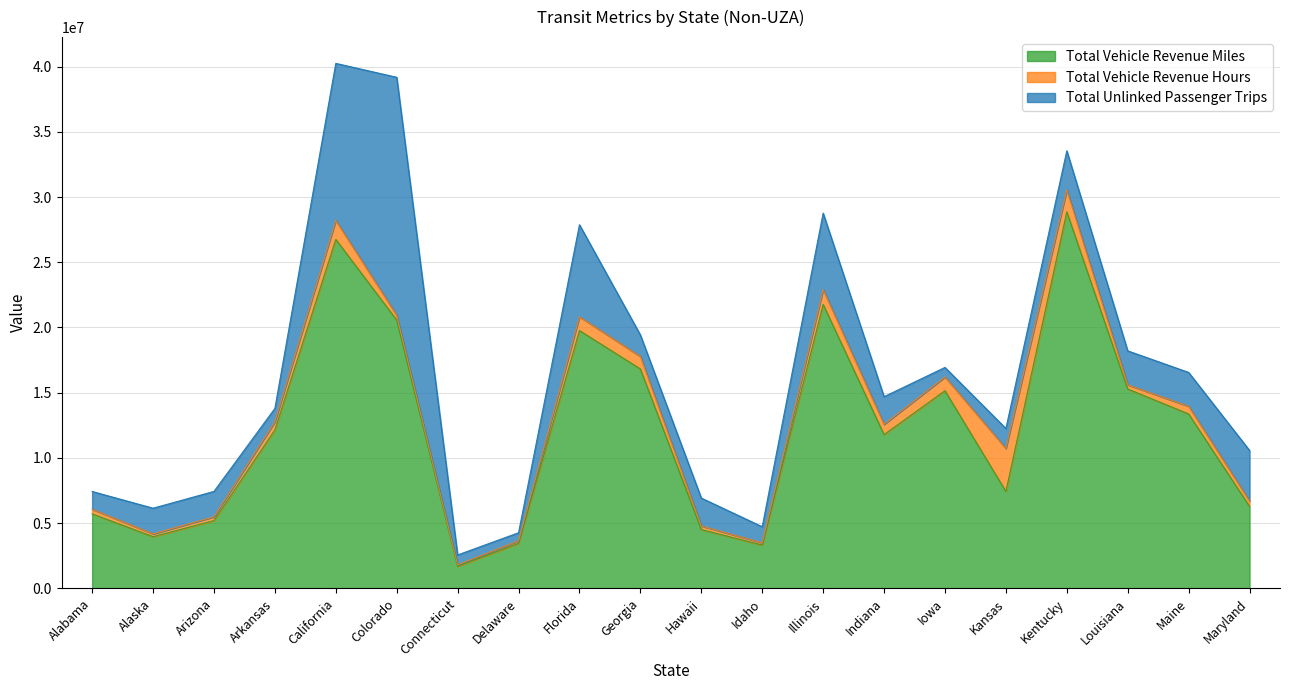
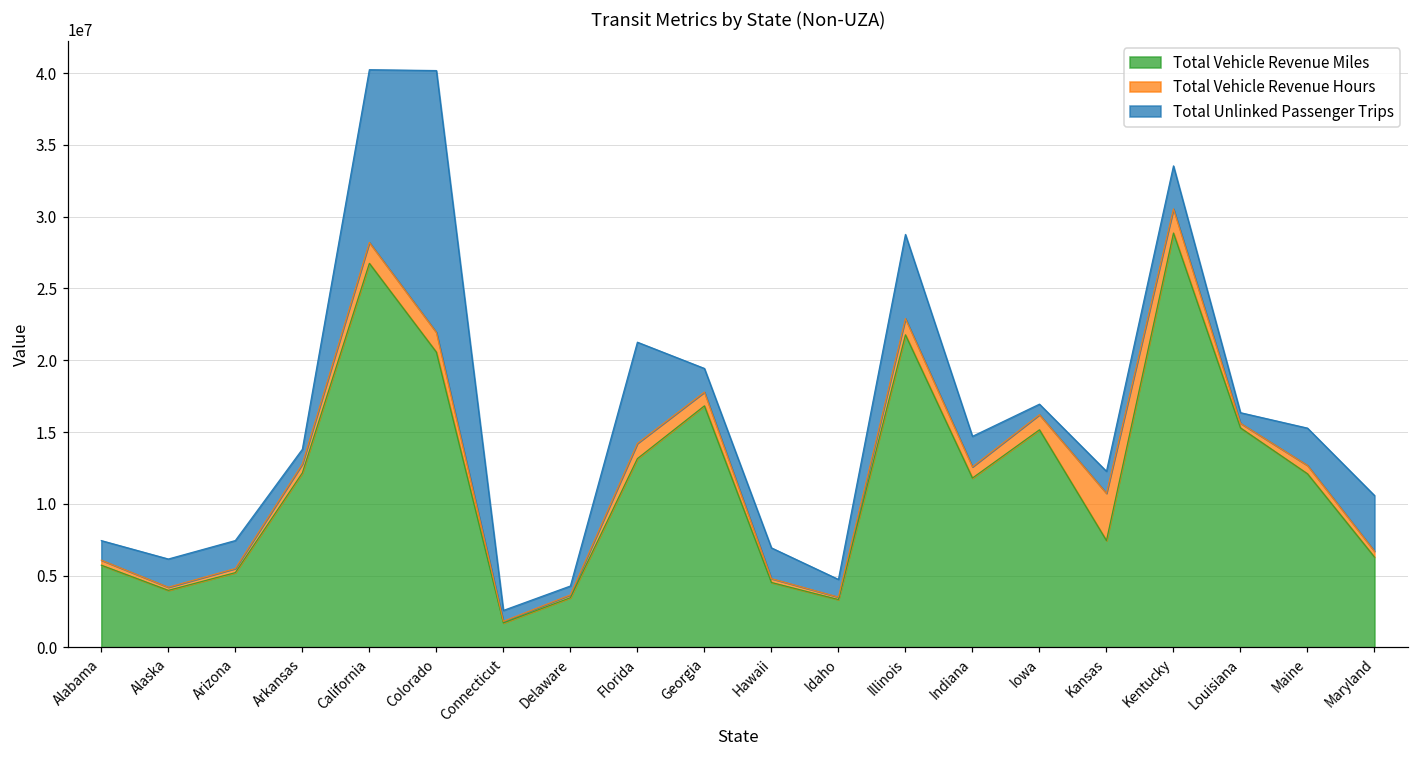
Total Vehicle Revenue Hours, Colorado: 400000 -> 1400000
Total Vehicle Revenue Miles, Florida: 19800000 -> 13100000
Total Unlinked Passenger Trips, Louisiana: 2600000 -> 700000
Total Vehicle Revenue Miles, Maine: 13400000 -> 12100000
